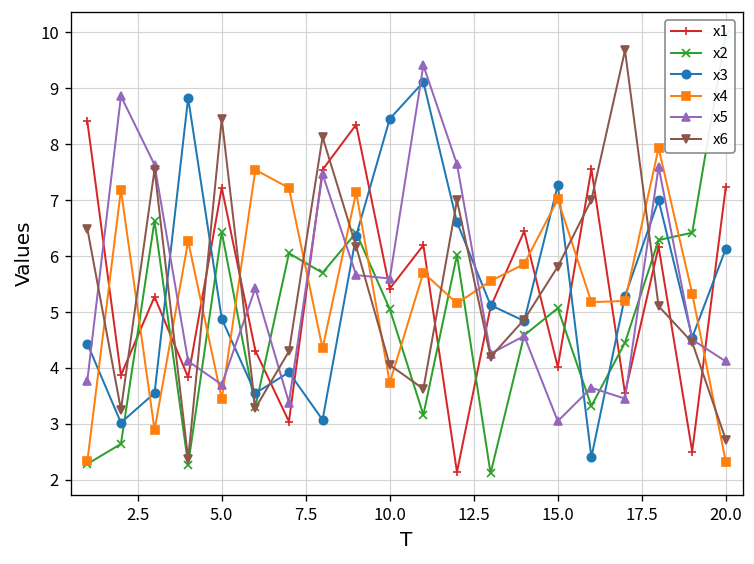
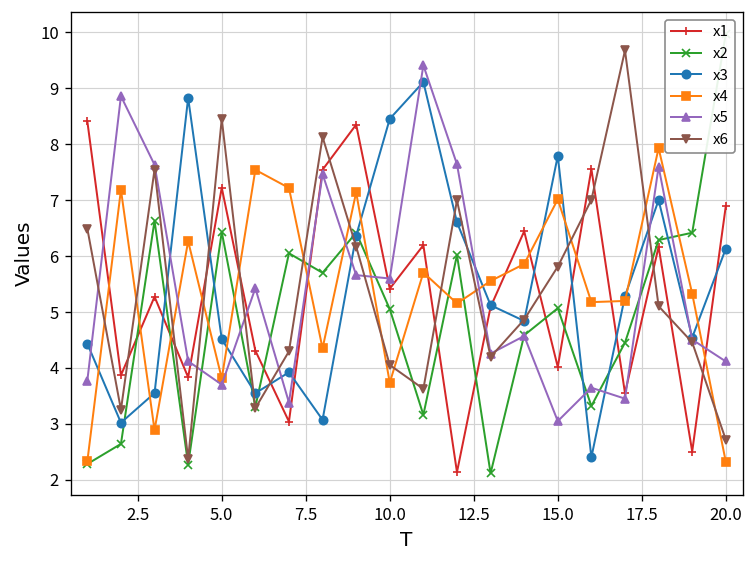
x3, 5.0: 4.9 -> 4.5
x4, 5.0: 3.4 -> 3.8
x3, 15.0: 7.3 -> 7.8
x1, 20.0: 7.2 -> 6.9
